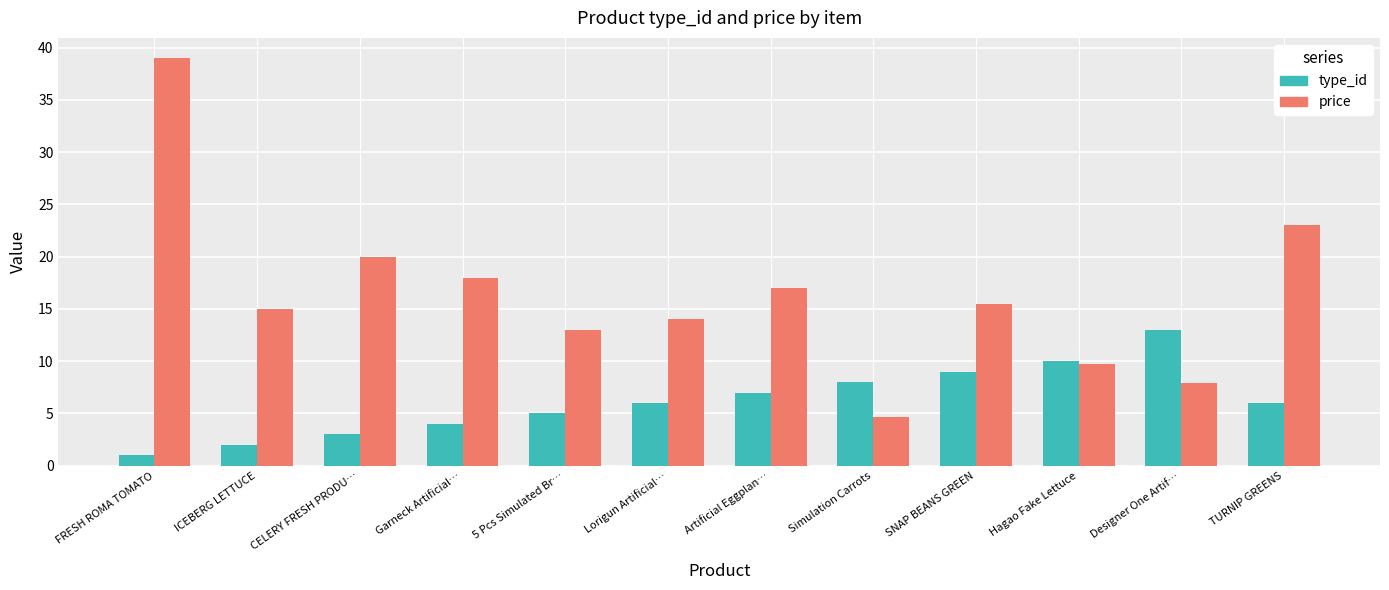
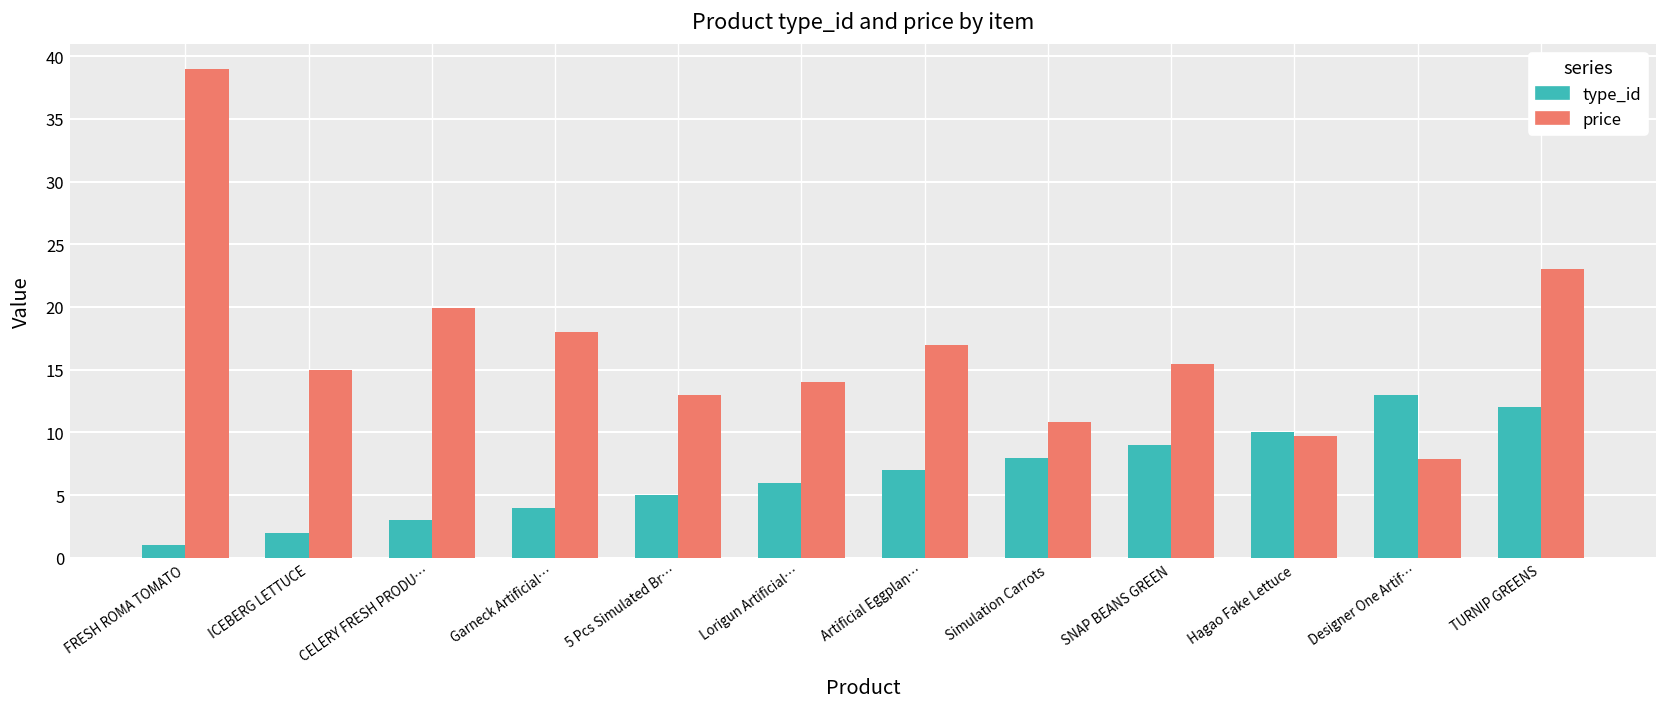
price, Simulation Carrots: 4.7 -> 10.9
type_id, TURNIP GREENS: 6 -> 12
